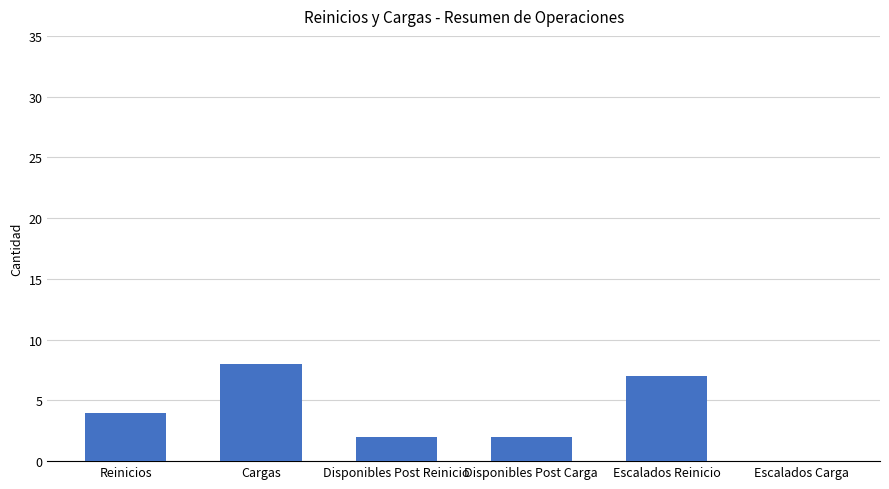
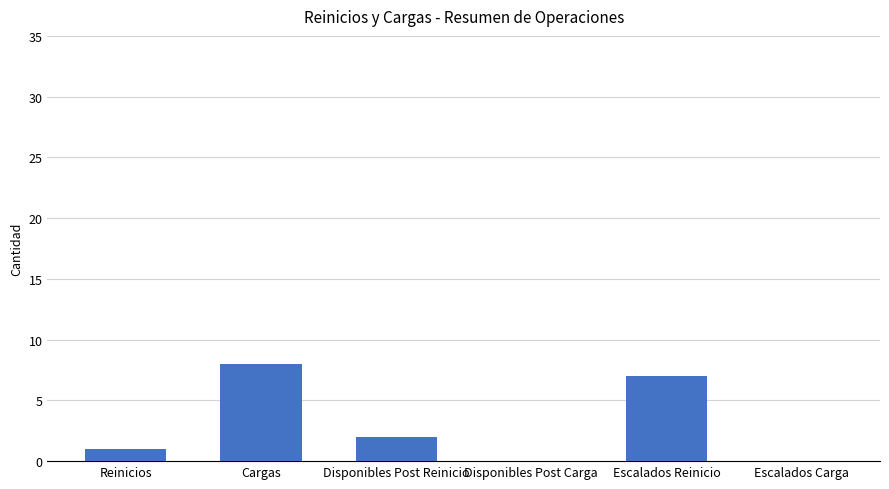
Reinicios: 4 -> 1
Disponibles Post Carga: 2 -> 0
